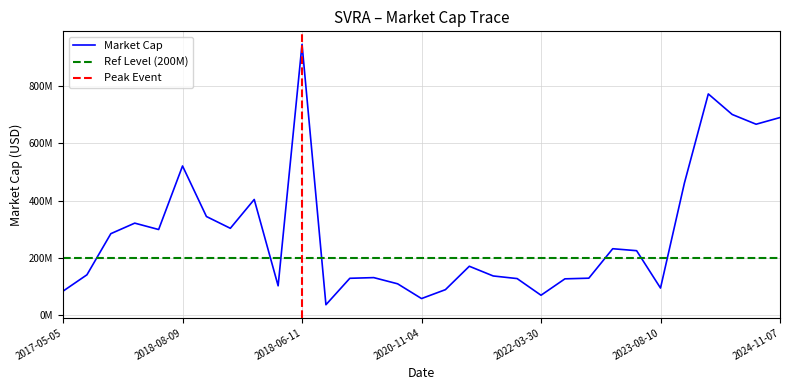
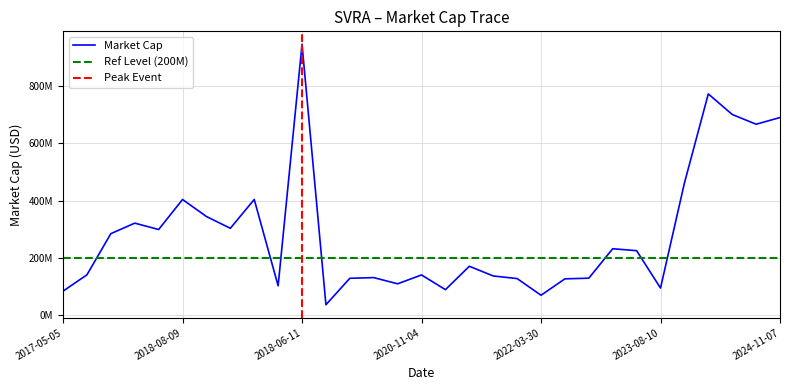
2018-08-09: 520000000 -> 400000000
2020-11-04: 60000000 -> 140000000
